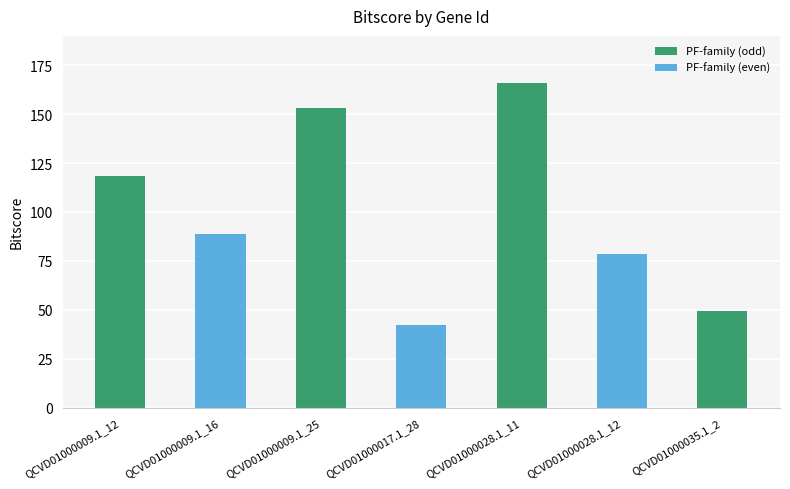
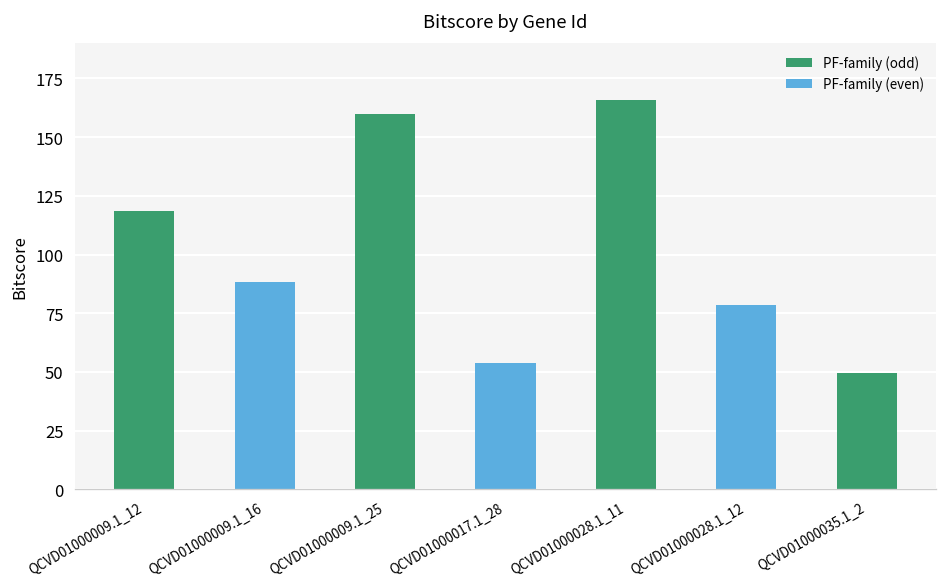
QCVD01000009.1_25: 153 -> 160
QCVD01000017.1_28: 42 -> 54
